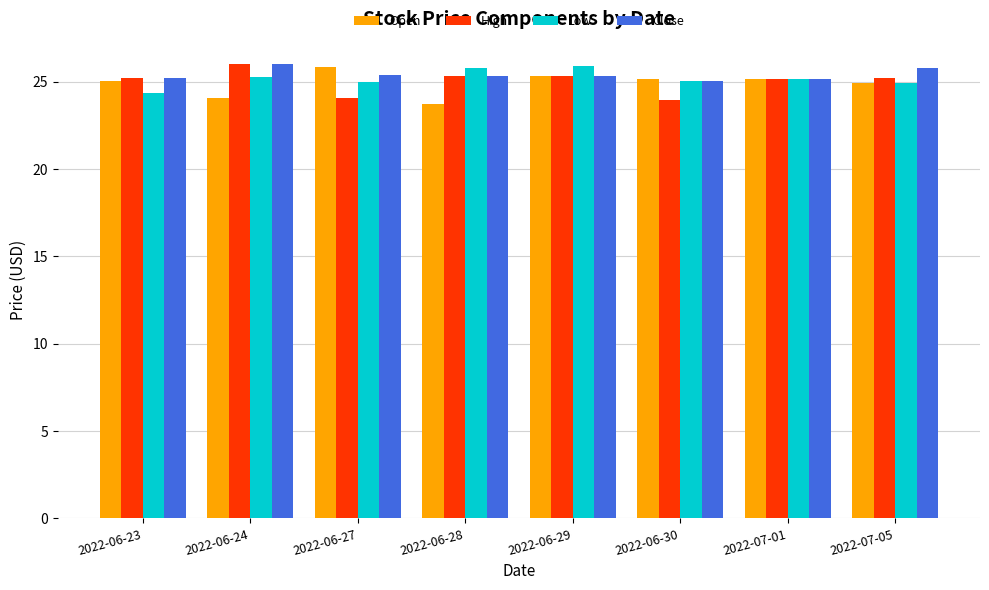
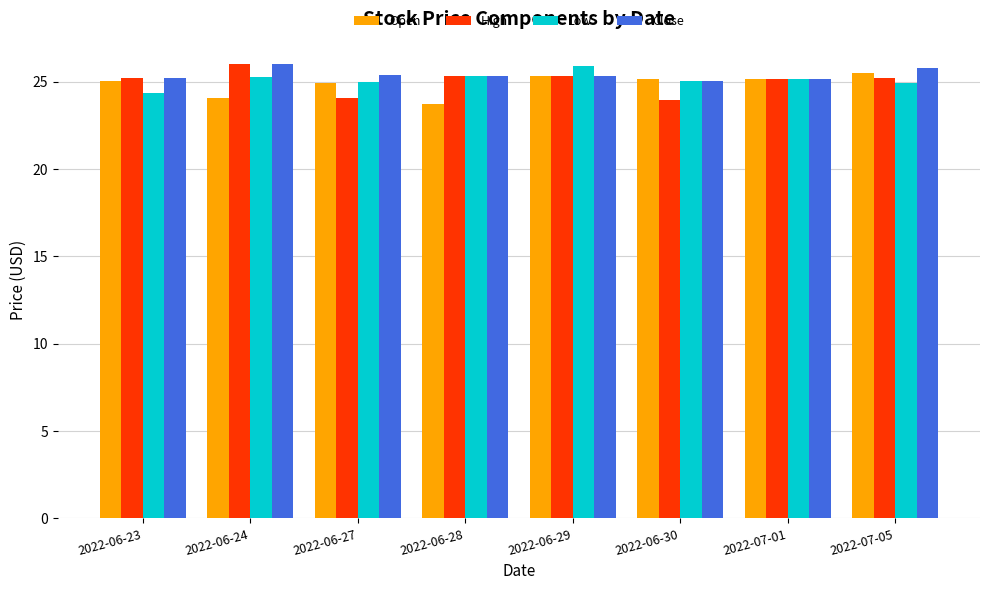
Open, 2022-06-27: 25.8 -> 24.9
Low, 2022-06-28: 25.8 -> 25.3
Open, 2022-07-05: 24.9 -> 25.5
